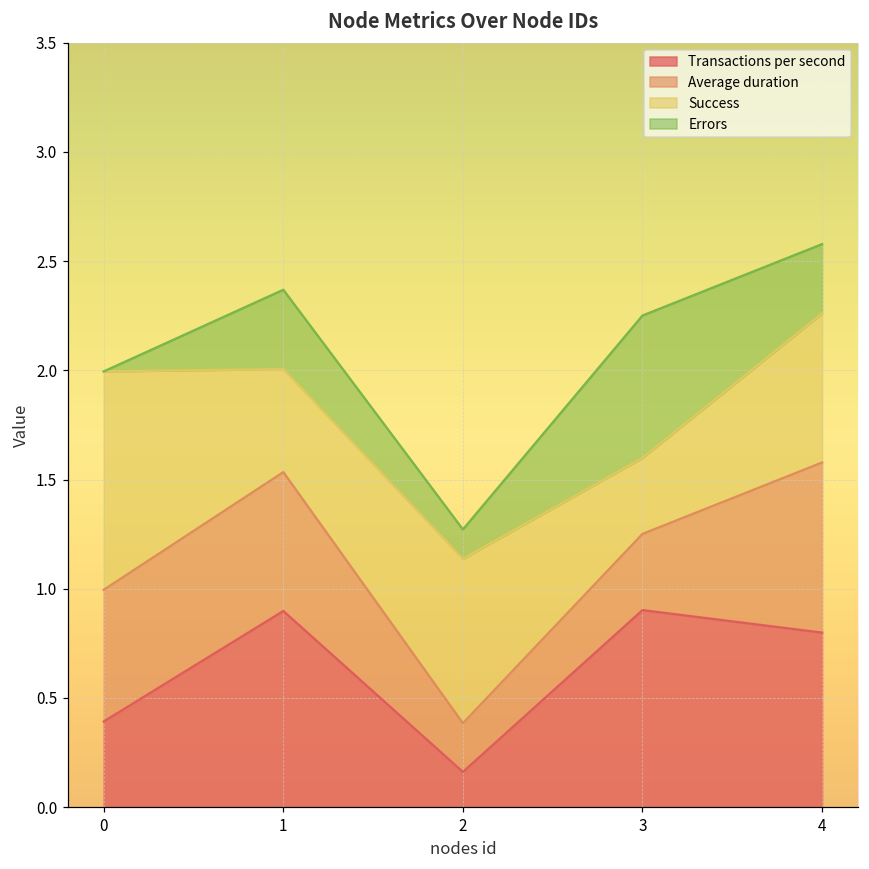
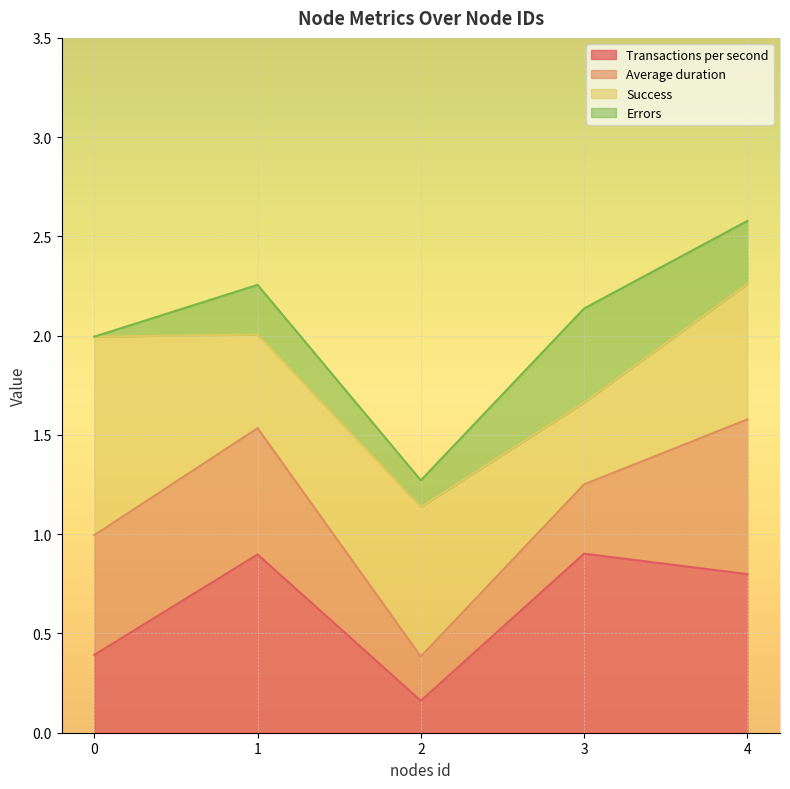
Errors, 1: 0.36 -> 0.25
Success, 3: 0.35 -> 0.41
Errors, 3: 0.65 -> 0.47
